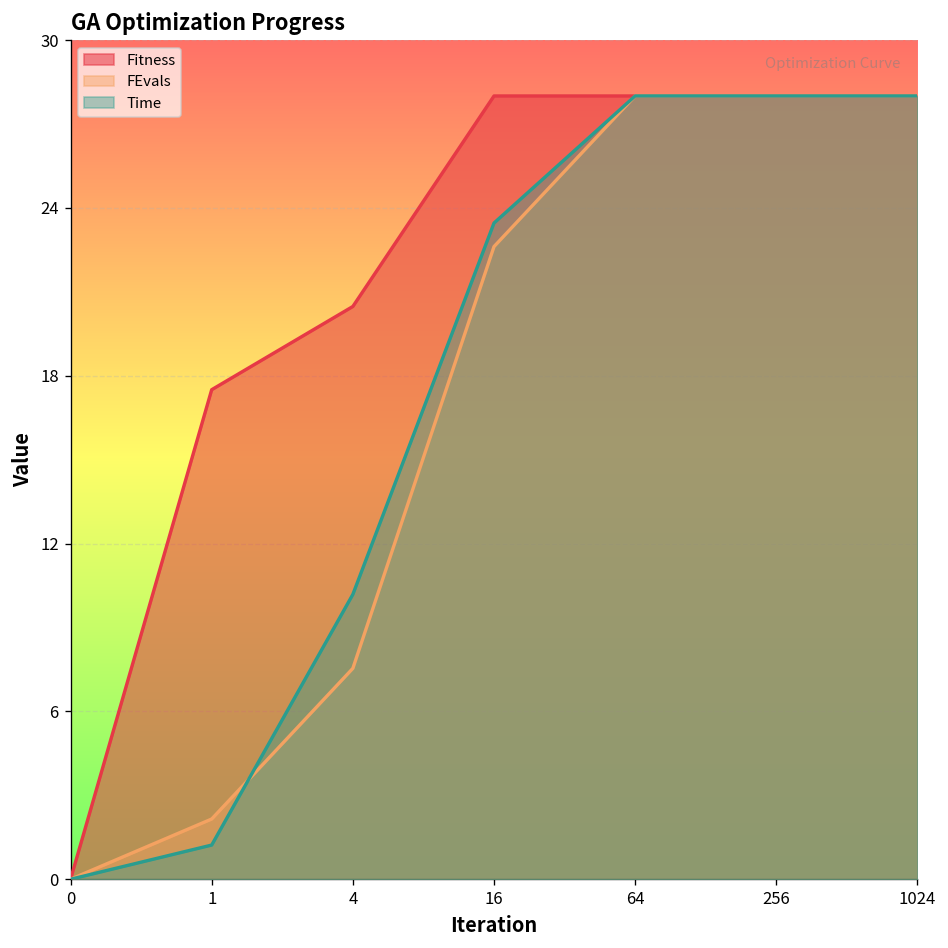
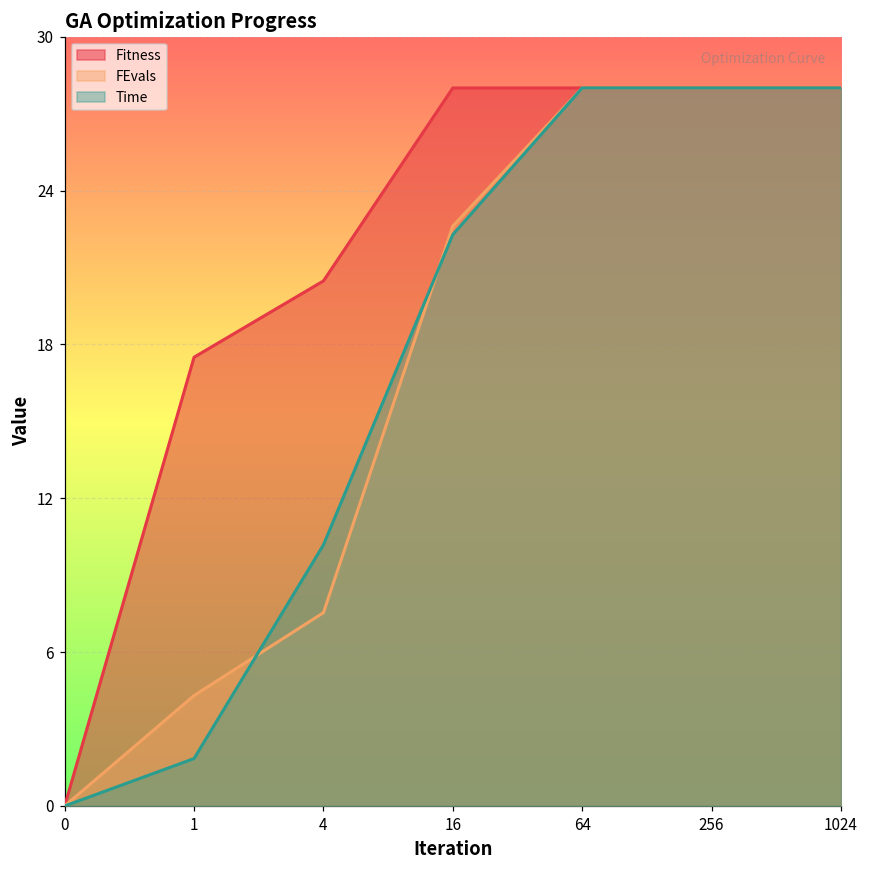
FEvals, 1: 2.2 -> 4.3
Time, 1: 1.2 -> 1.9
Time, 16: 23.5 -> 22.3
